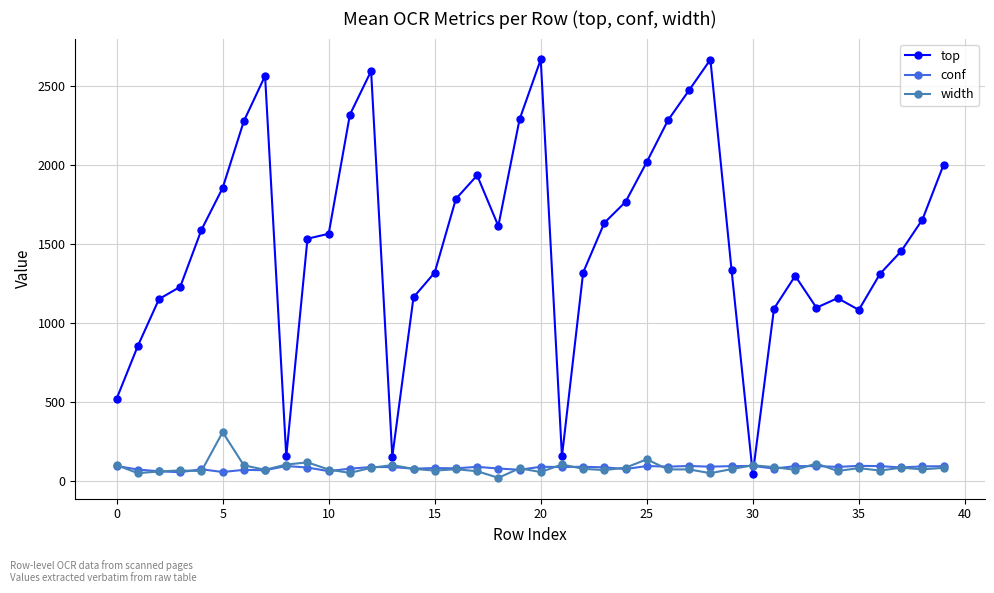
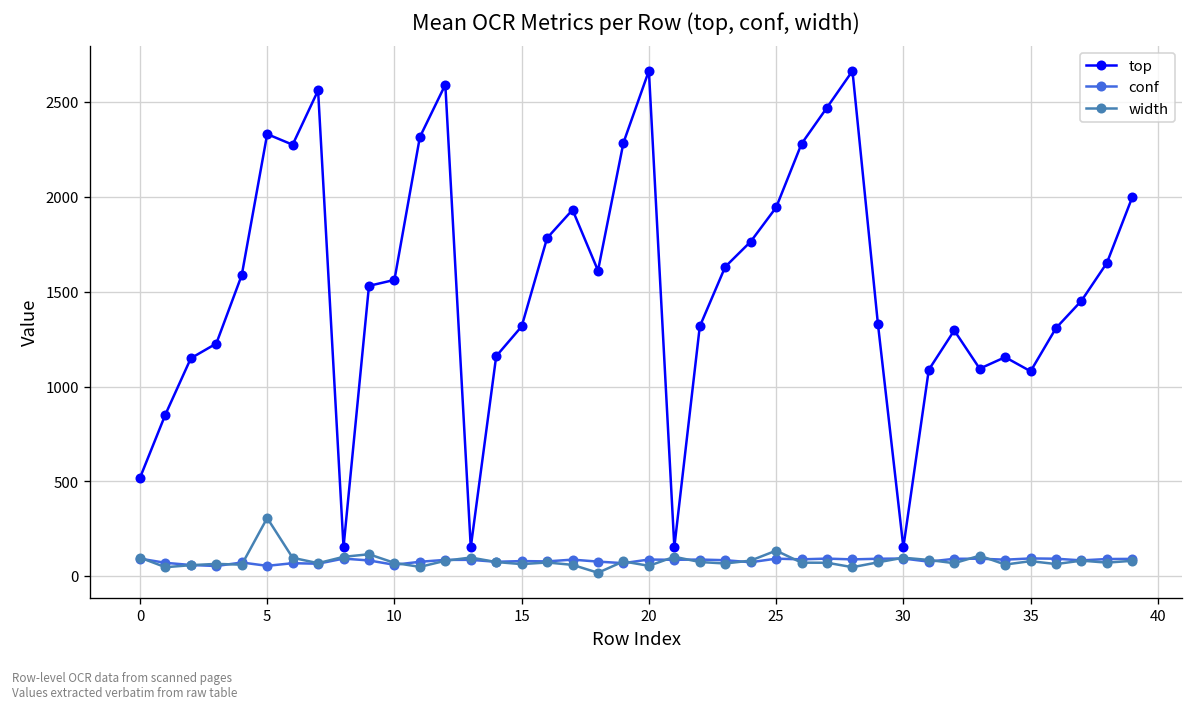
top, 5: 1850 -> 2330
top, 25: 2020 -> 1940
top, 30: 40 -> 150
